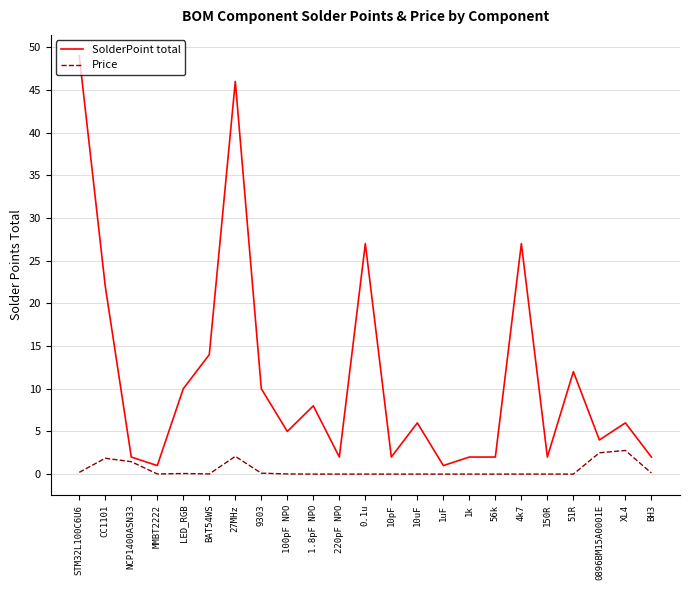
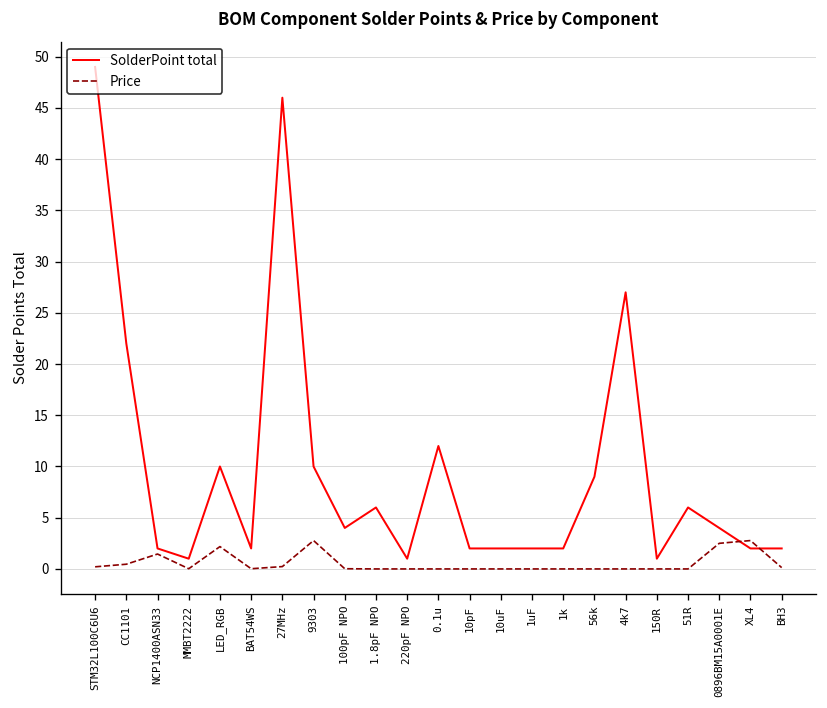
Price, CC1101: 2 -> 0
Price, LED_RGB: 0 -> 2
SolderPoint total, BAT54WS: 14 -> 2
Price, 27MHz: 2 -> 0
Price, 9303: 0 -> 3
SolderPoint total, 100pF NPO: 5 -> 4
SolderPoint total, 1.8pF NPO: 8 -> 6
SolderPoint total, 220pF NPO: 2 -> 1
SolderPoint total, 0.1u: 27 -> 12
SolderPoint total, 10uF: 6 -> 2
SolderPoint total, 1uF: 1 -> 2
SolderPoint total, 56k: 2 -> 9
SolderPoint total, 150R: 2 -> 1
SolderPoint total, 51R: 12 -> 6
SolderPoint total, XL4: 6 -> 2
